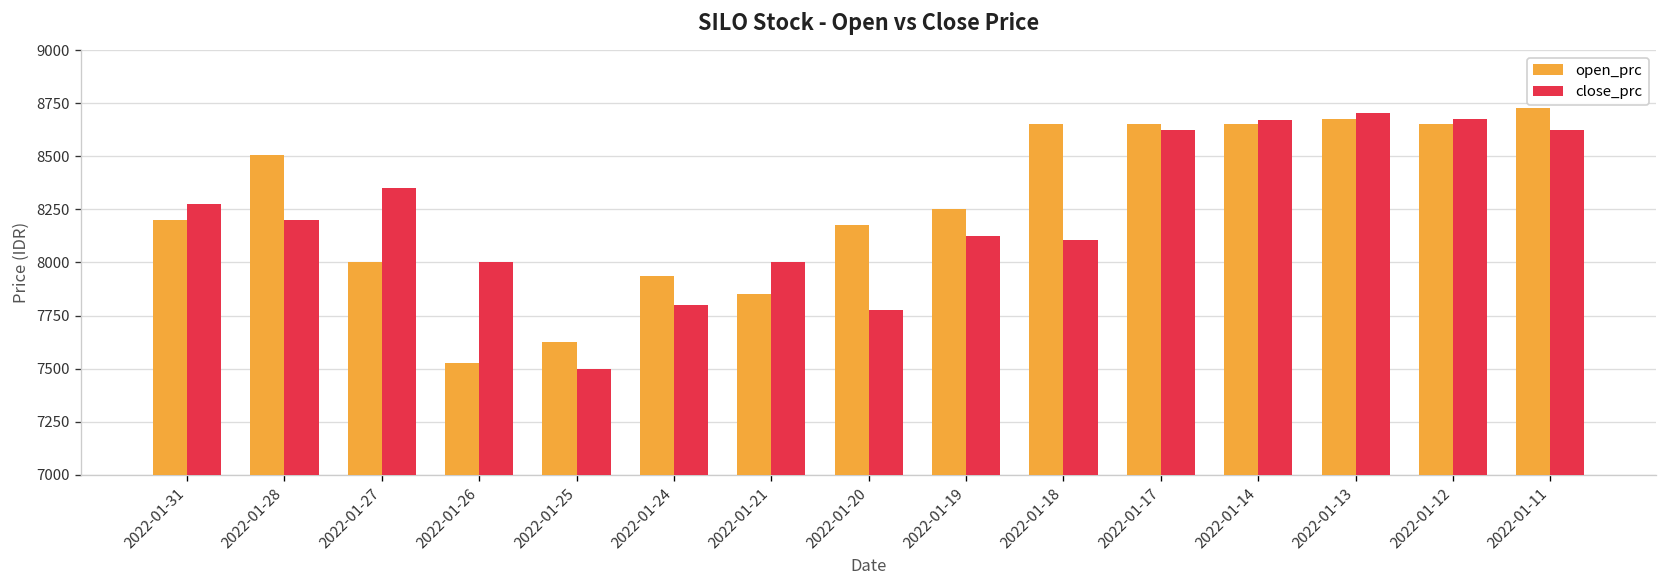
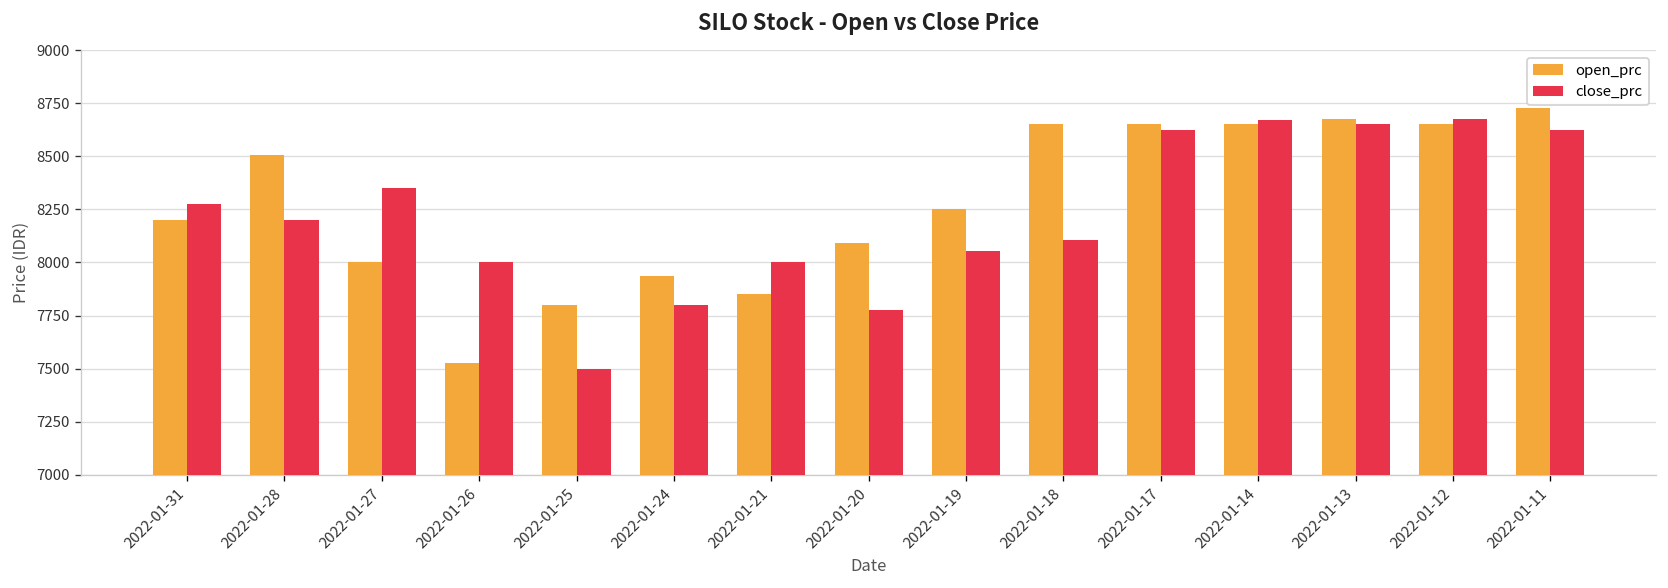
open_prc, 2022-01-25: 7630 -> 7800
open_prc, 2022-01-20: 8180 -> 8090
close_prc, 2022-01-19: 8130 -> 8050
close_prc, 2022-01-13: 8700 -> 8650
